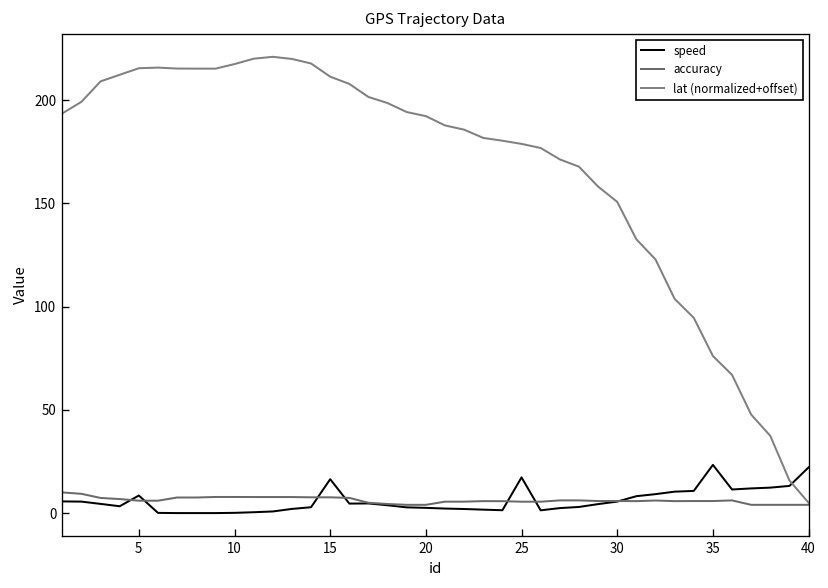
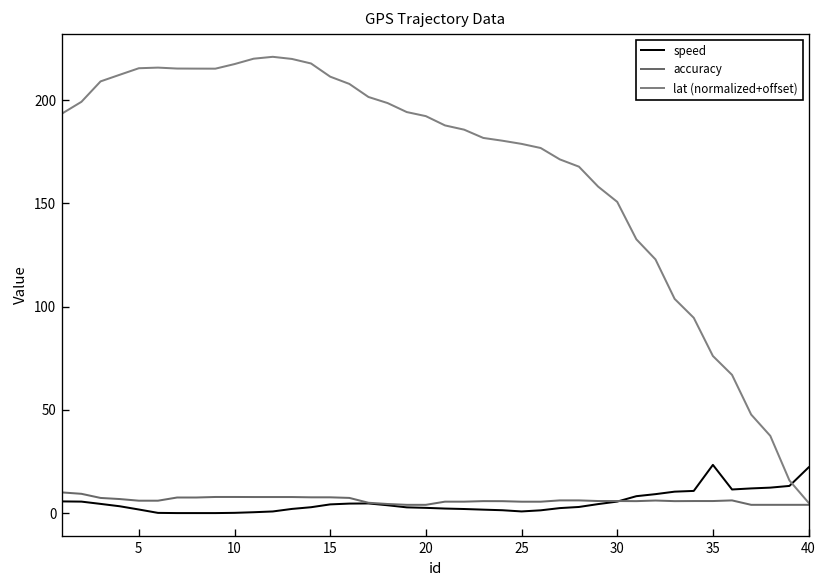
speed, 5: 9 -> 2
speed, 15: 16 -> 4
speed, 25: 17 -> 1
